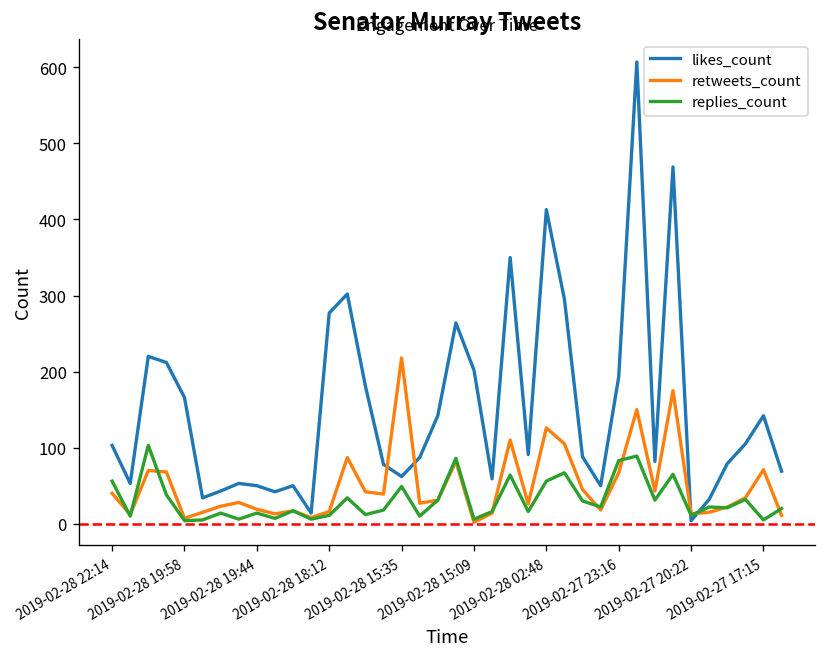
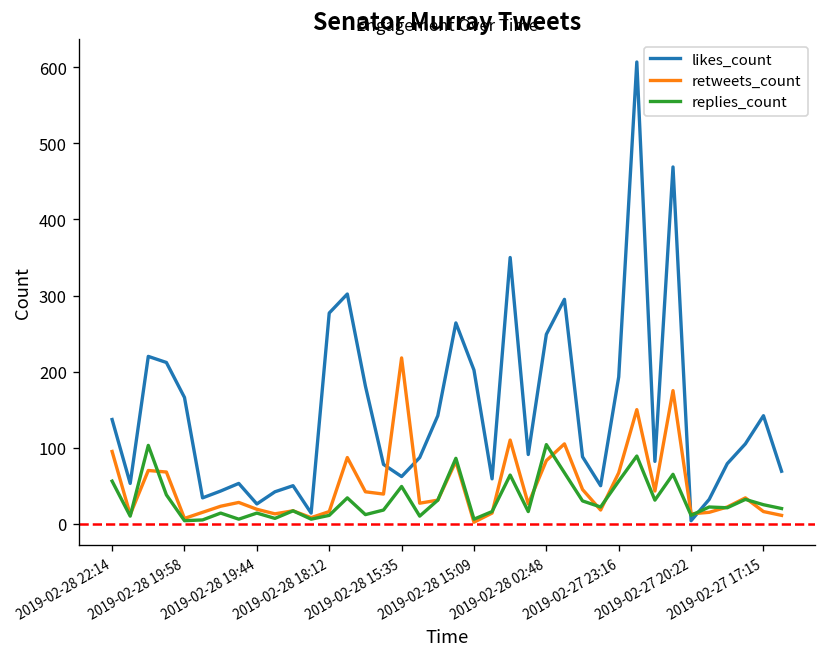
likes_count, 2019-02-28 22:14: 100 -> 140
retweets_count, 2019-02-28 22:14: 40 -> 100
likes_count, 2019-02-28 19:44: 50 -> 30
likes_count, 2019-02-28 02:48: 410 -> 250
retweets_count, 2019-02-28 02:48: 130 -> 80
replies_count, 2019-02-28 02:48: 60 -> 100
replies_count, 2019-02-27 23:16: 80 -> 60
retweets_count, 2019-02-27 17:15: 70 -> 20
replies_count, 2019-02-27 17:15: 10 -> 30
